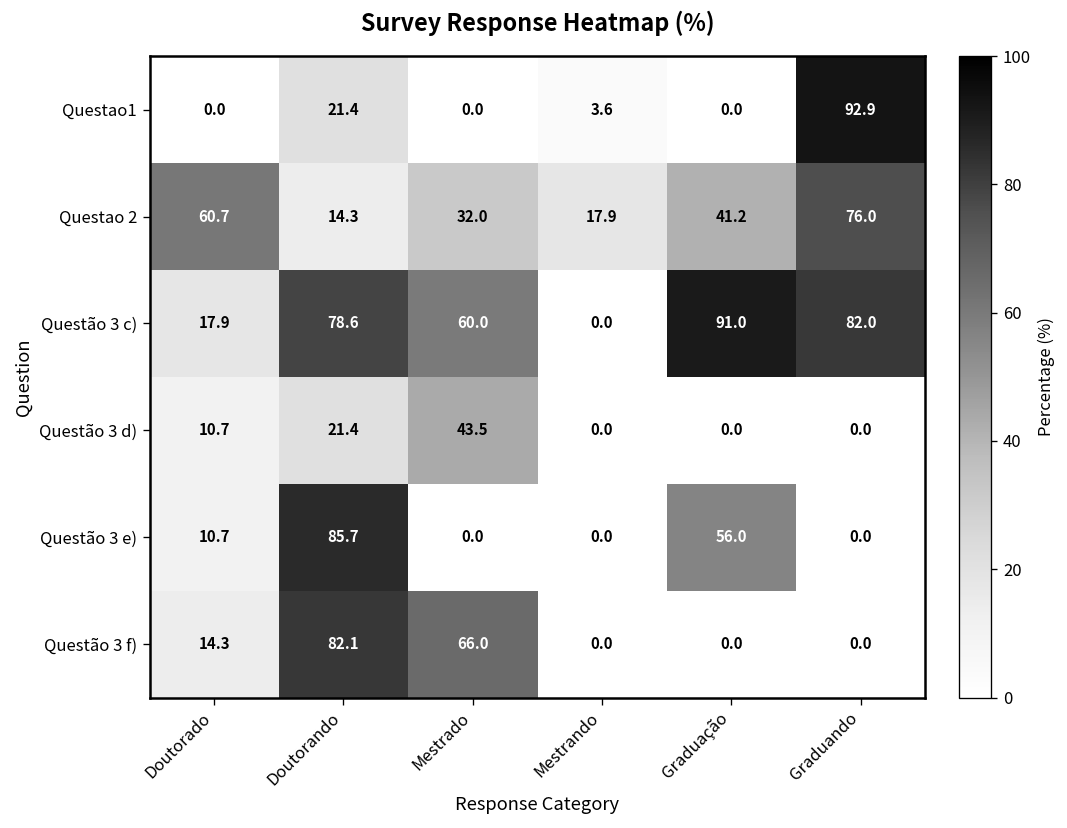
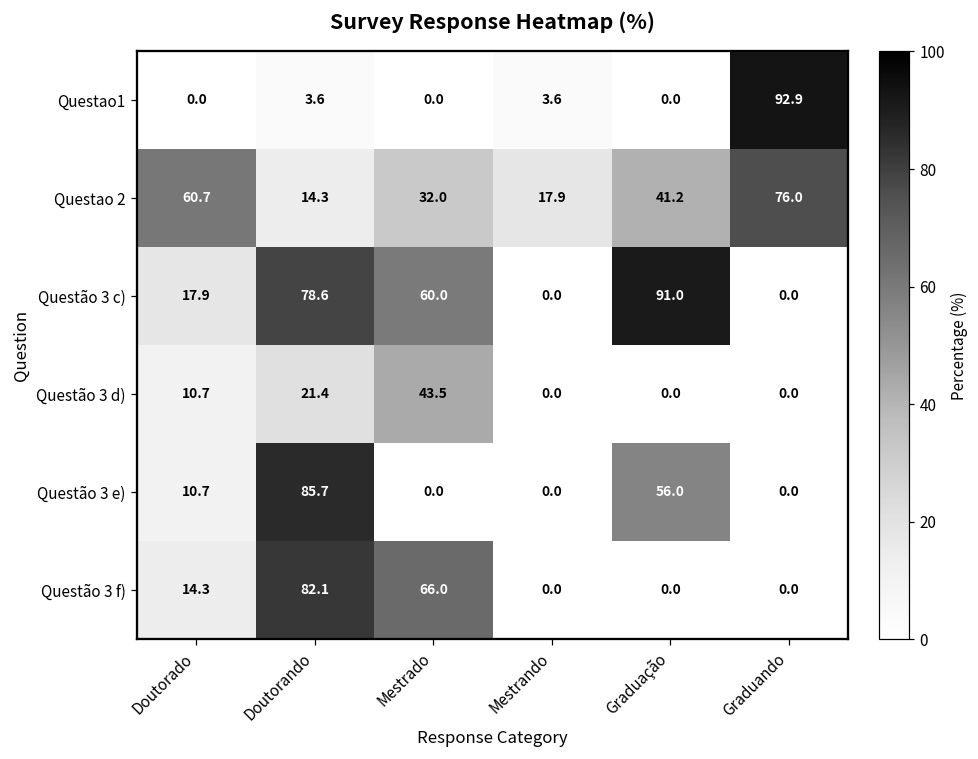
Questao1, Doutorando: 21.4 -> 3.6
Questão 3 c), Graduando: 82.0 -> 0.0
